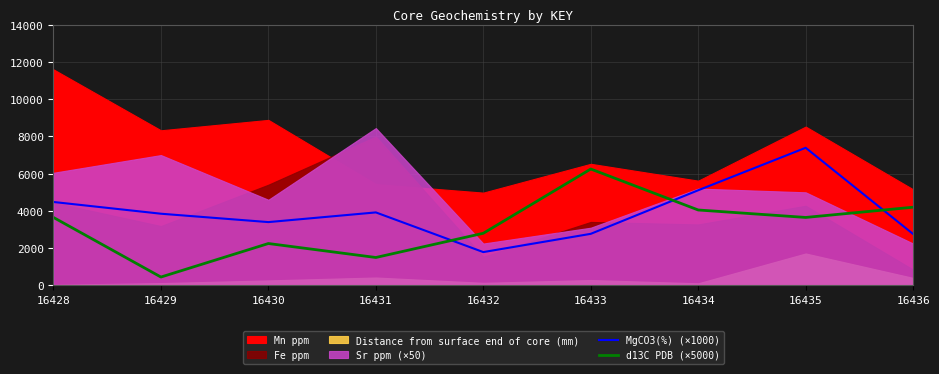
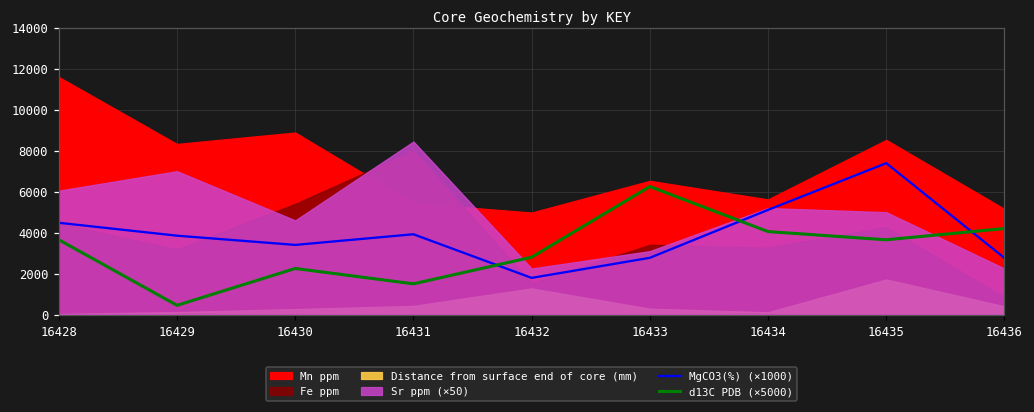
Distance from surface end of core (mm), 16432: 100 -> 1300
